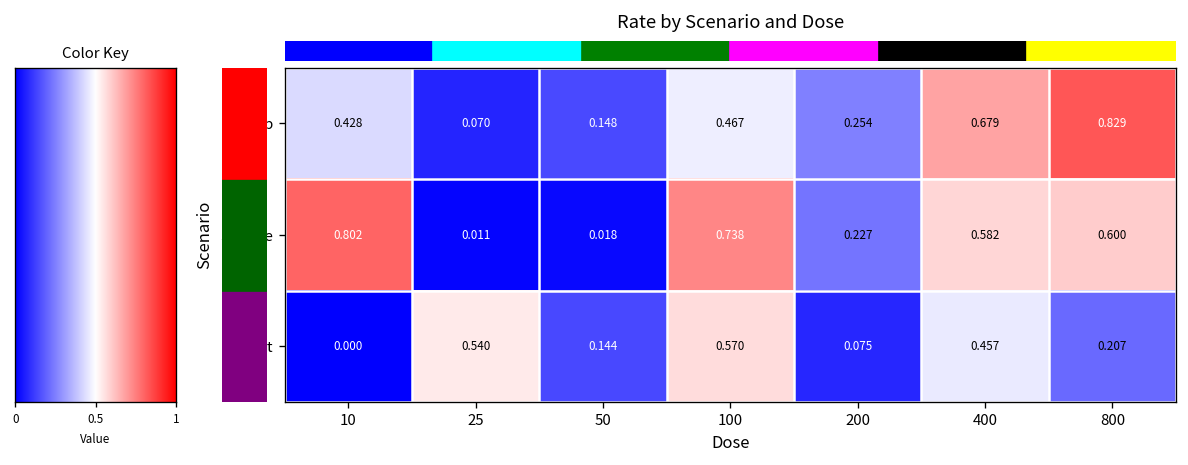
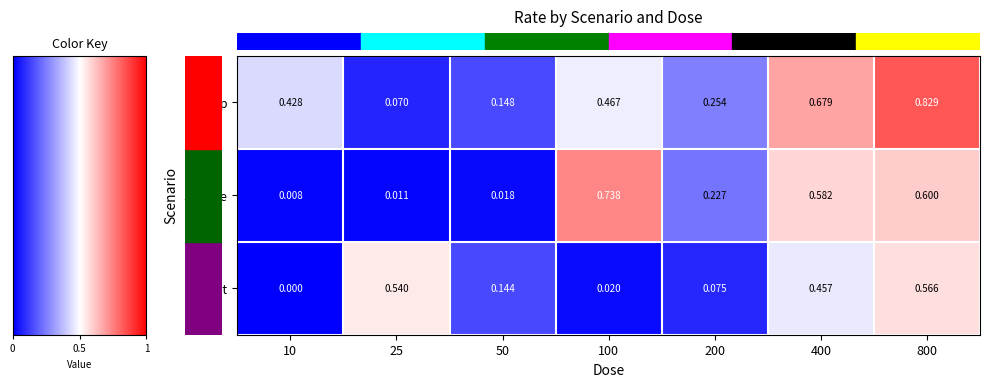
SShape, 10: 0.802 -> 0.008
Flat, 100: 0.570 -> 0.020
Flat, 800: 0.207 -> 0.566
